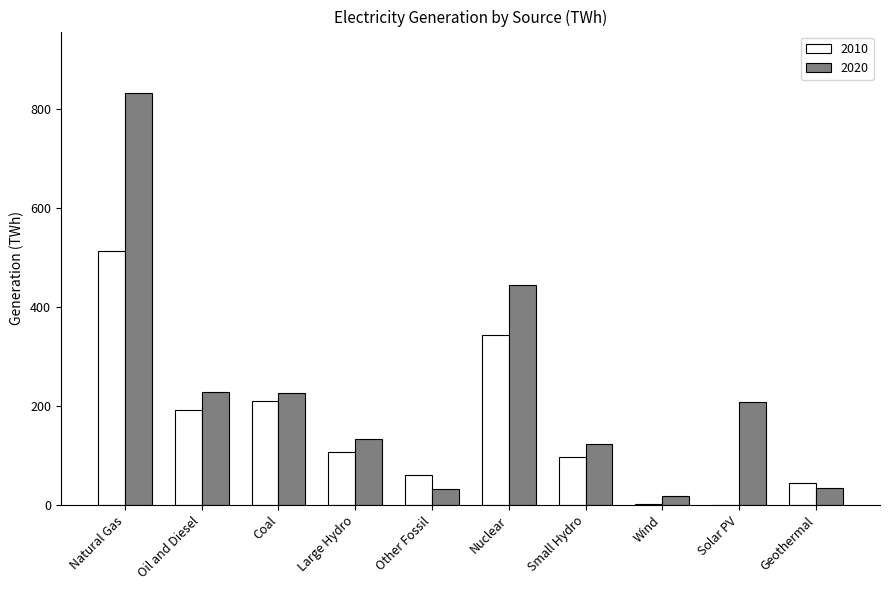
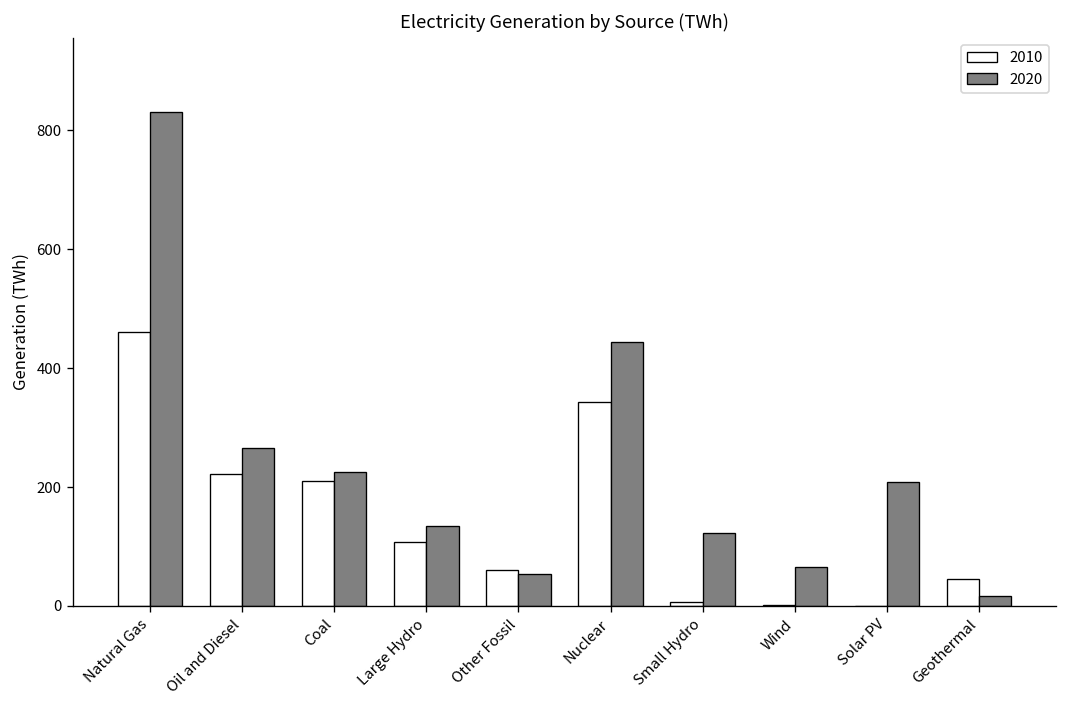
2010, Natural Gas: 510 -> 460
2010, Oil and Diesel: 190 -> 220
2020, Oil and Diesel: 230 -> 270
2020, Other Fossil: 30 -> 50
2010, Small Hydro: 100 -> 10
2020, Wind: 20 -> 70
2020, Geothermal: 30 -> 20
